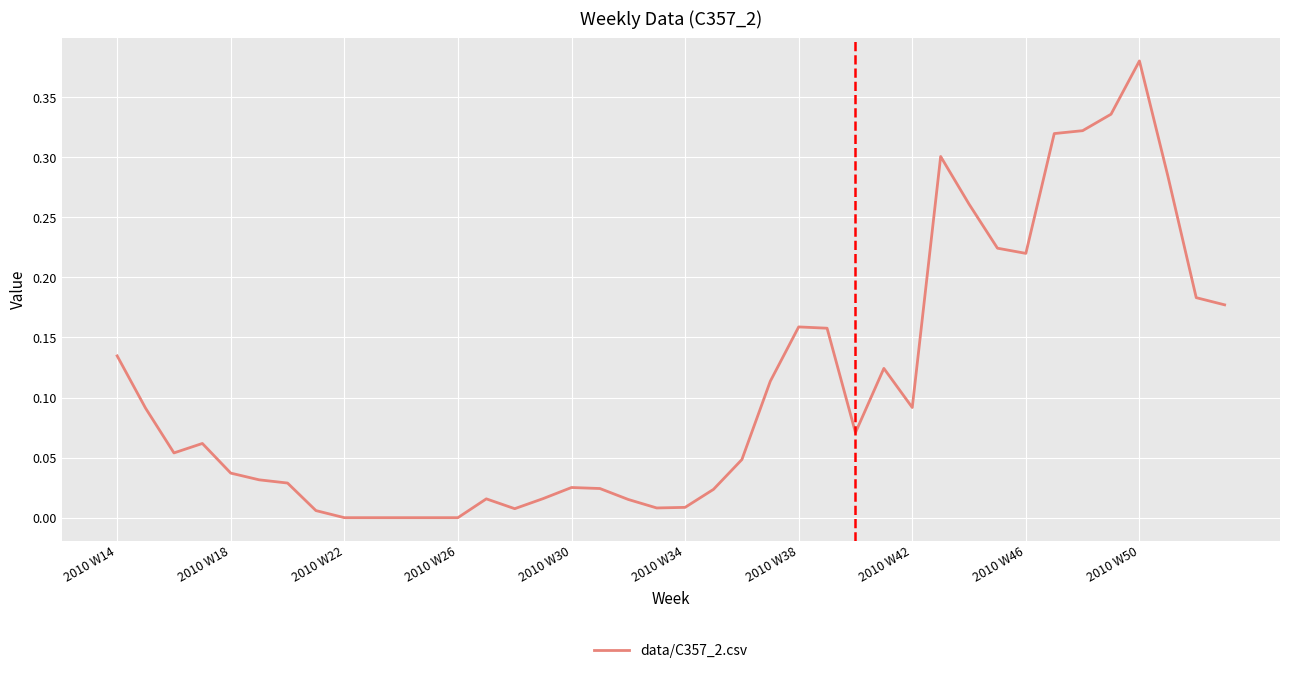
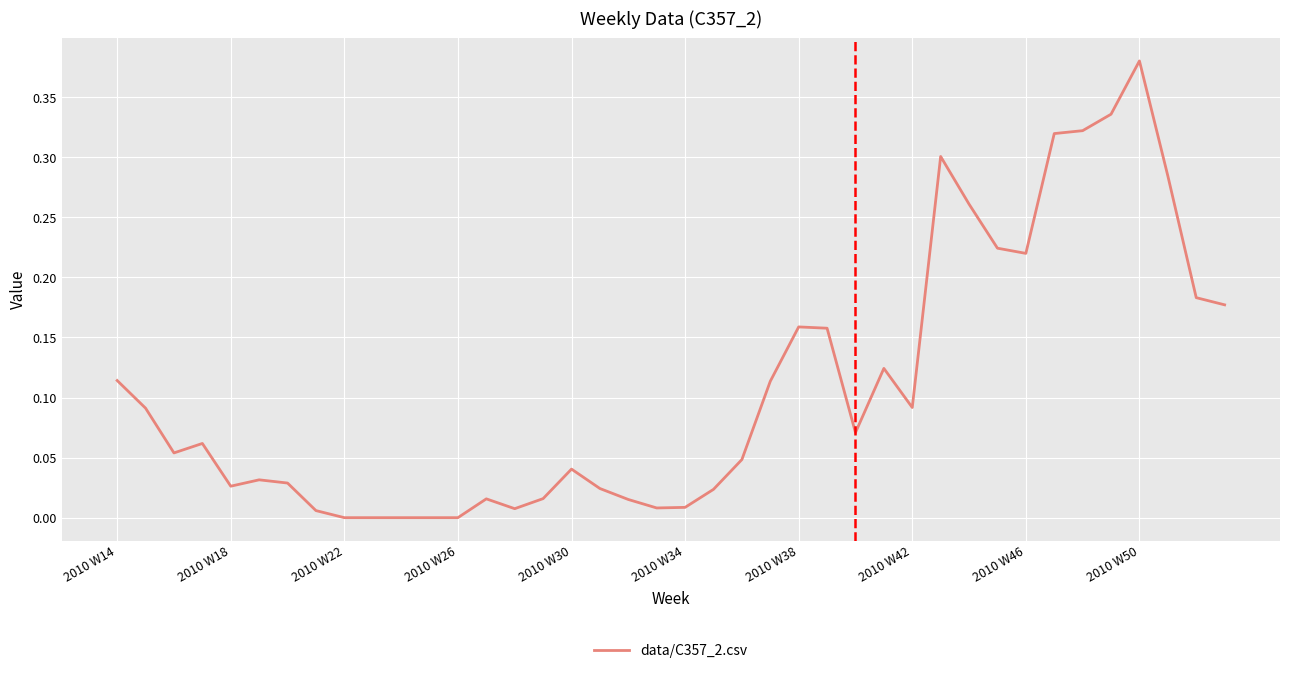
2010 W14: 0.135 -> 0.114
2010 W18: 0.037 -> 0.026
2010 W30: 0.025 -> 0.040
